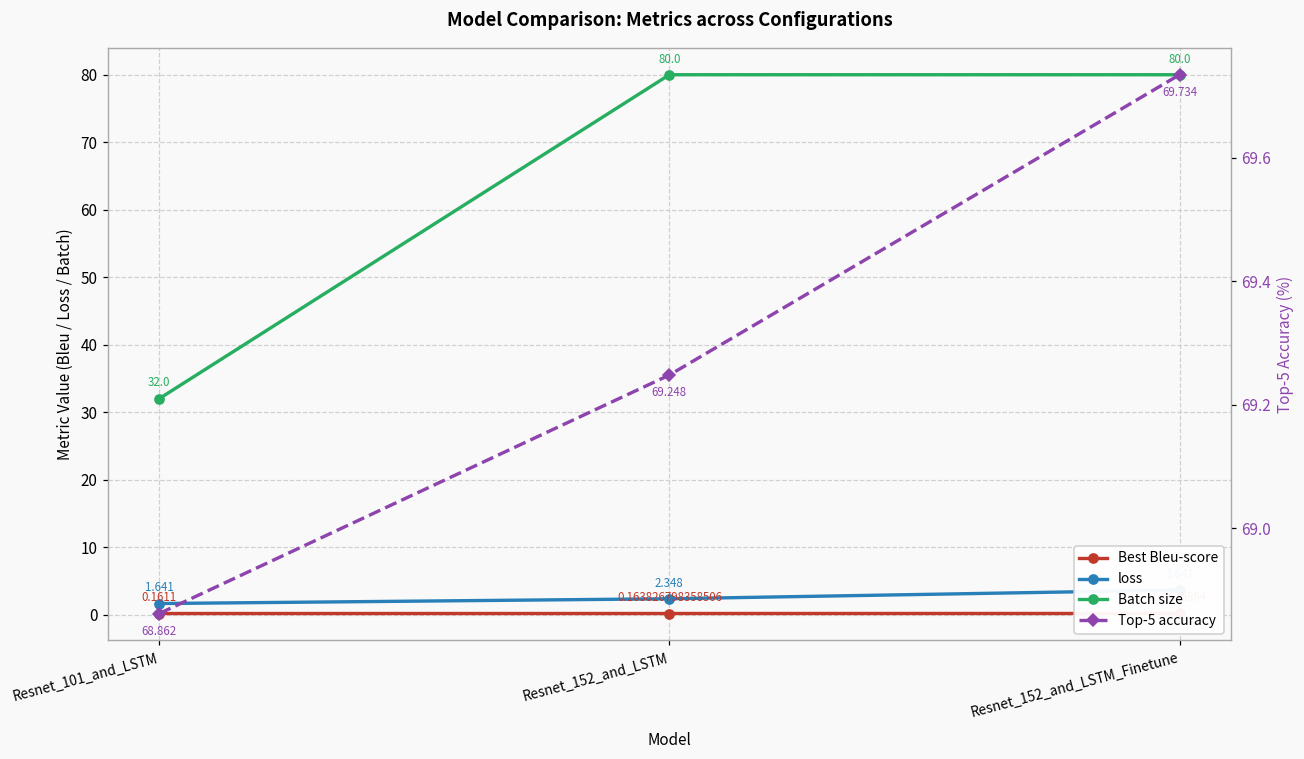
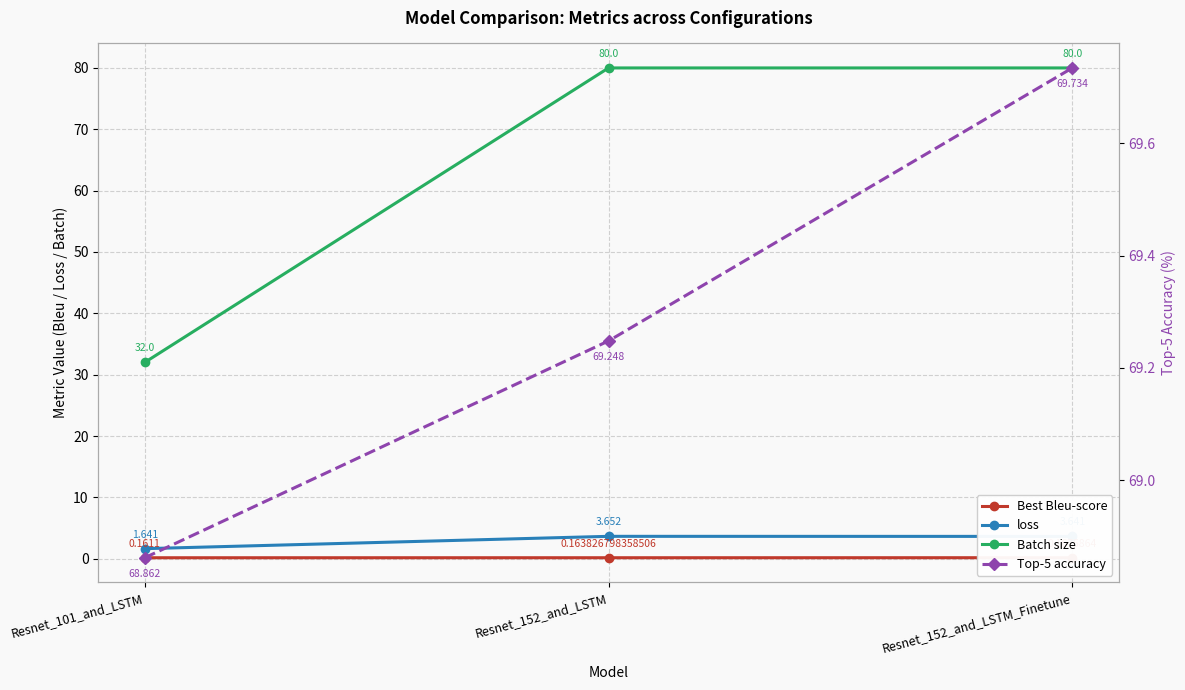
loss, Resnet_152_and_LSTM: 2.348 -> 3.652
